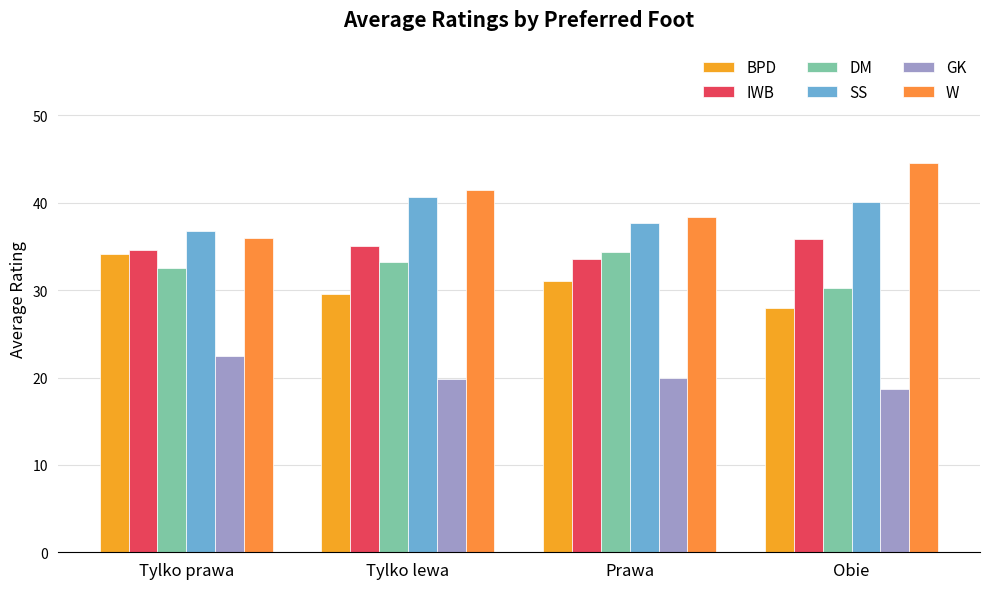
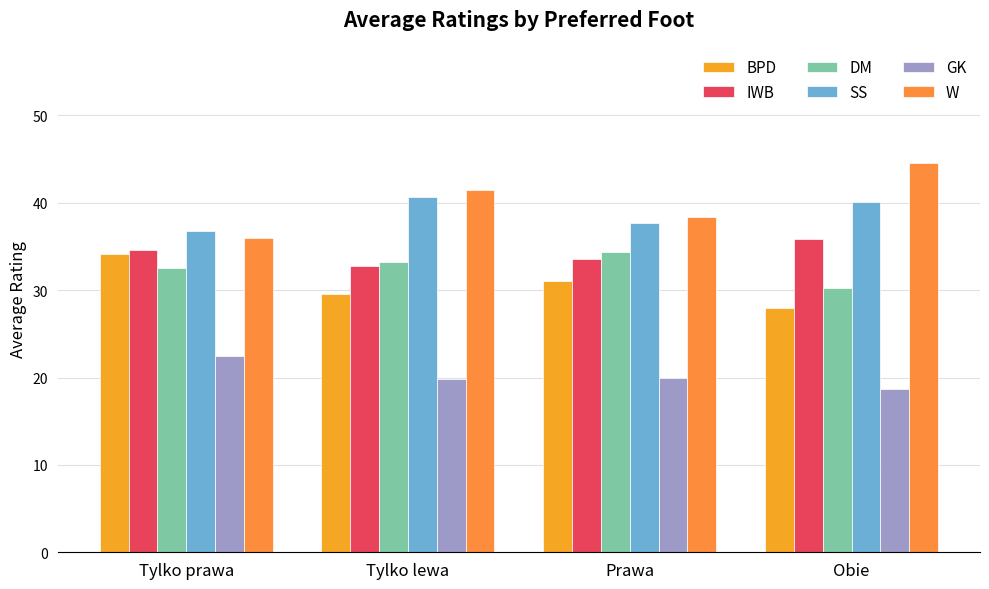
IWB, Tylko lewa: 35 -> 33
